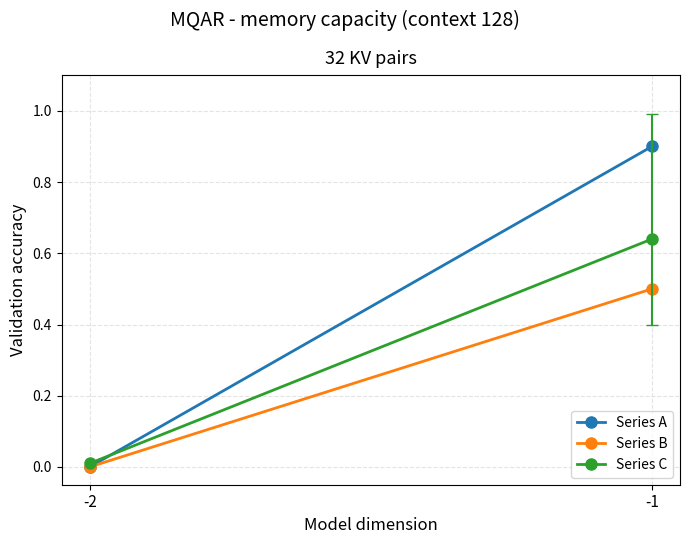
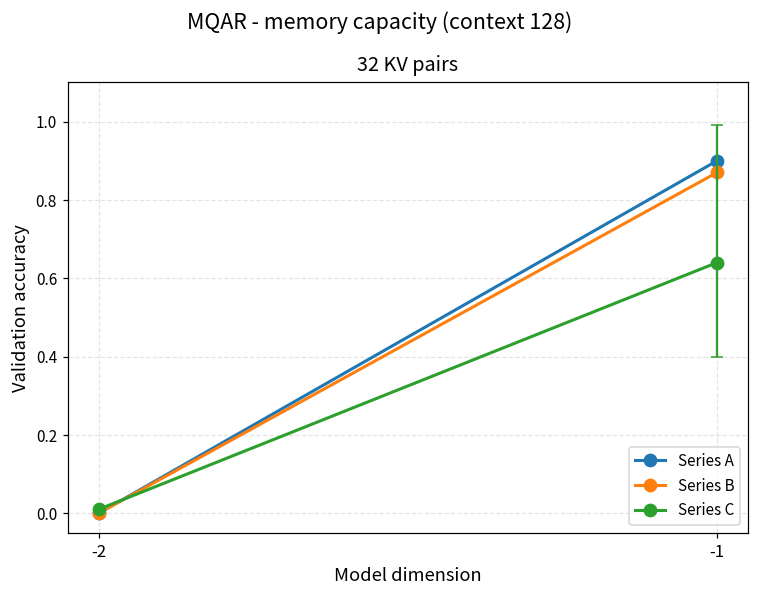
Series B, -1: 0.50 -> 0.87
